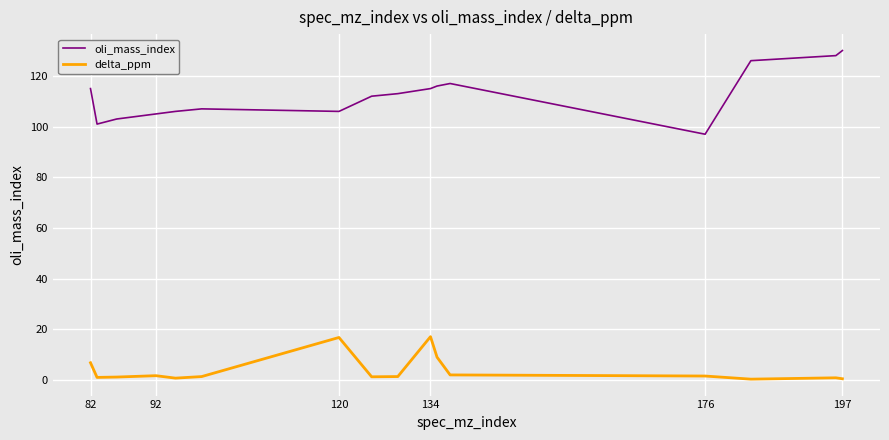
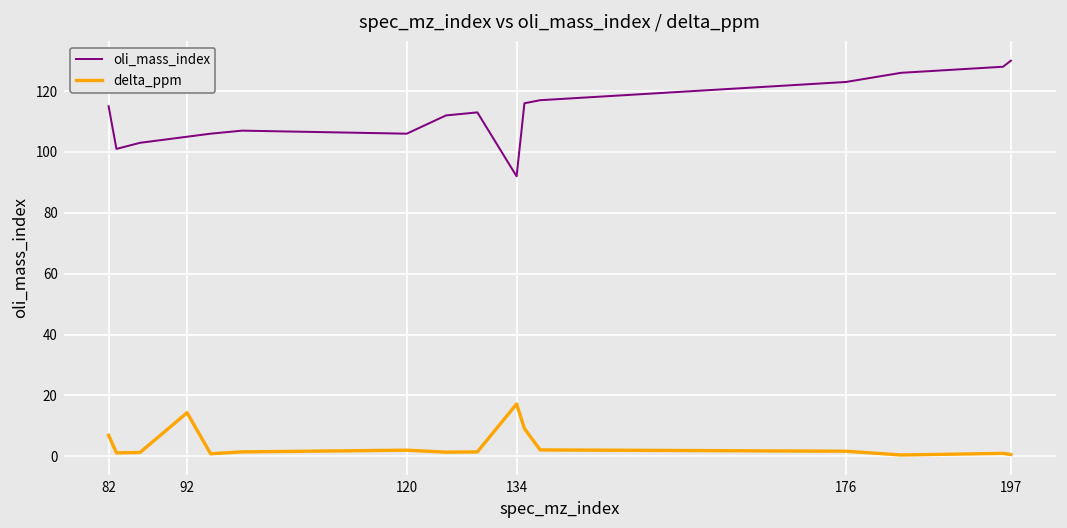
delta_ppm, 92: 2 -> 14
delta_ppm, 120: 17 -> 2
oli_mass_index, 134: 115 -> 92
oli_mass_index, 176: 97 -> 123
